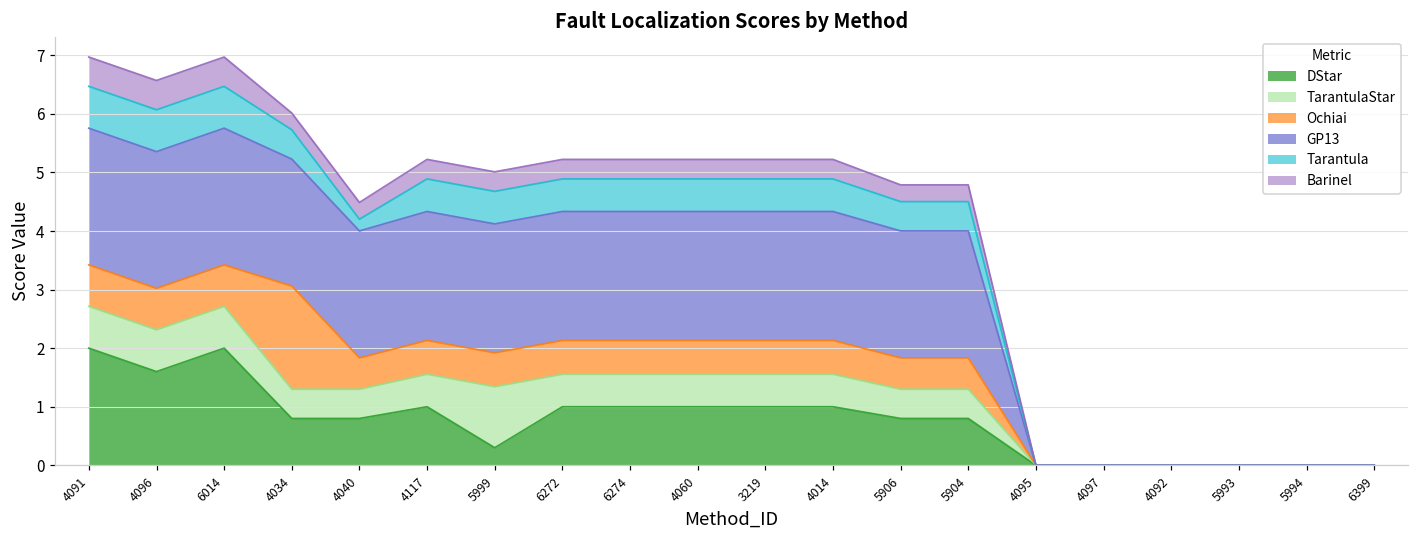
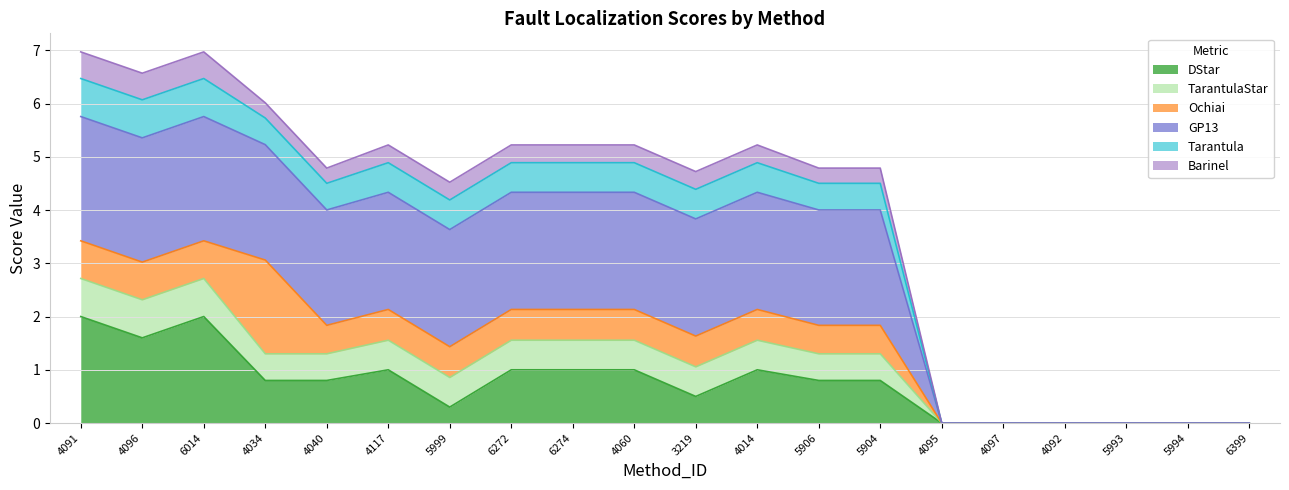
Tarantula, 4040: 0.2 -> 0.5
TarantulaStar, 5999: 1.0 -> 0.6
DStar, 3219: 1.0 -> 0.5
